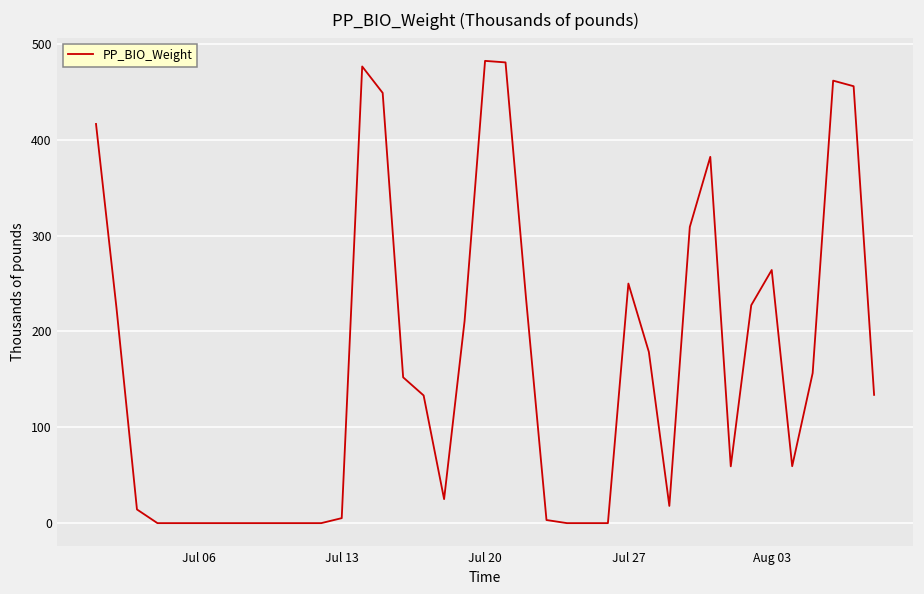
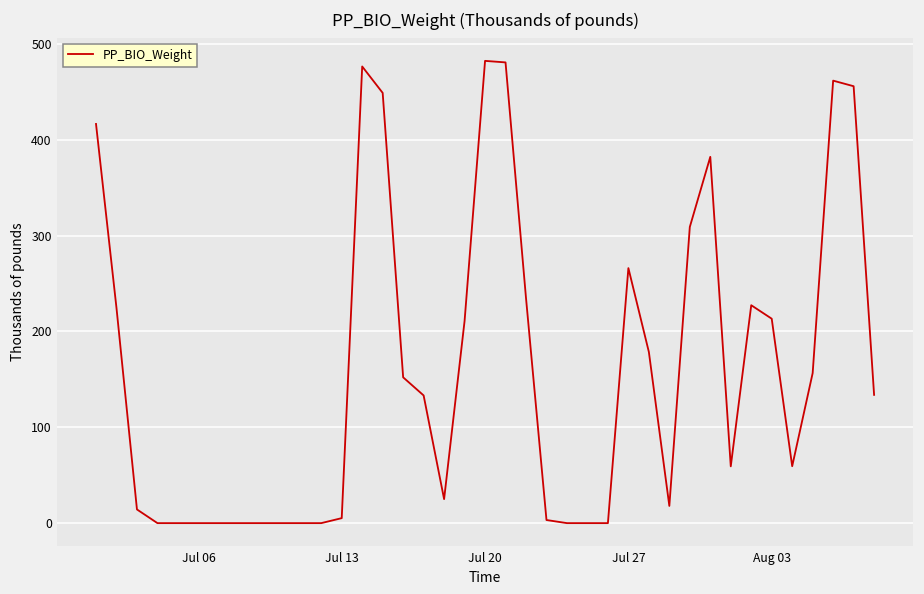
Jul 27: 250 -> 270
Aug 03: 260 -> 210
